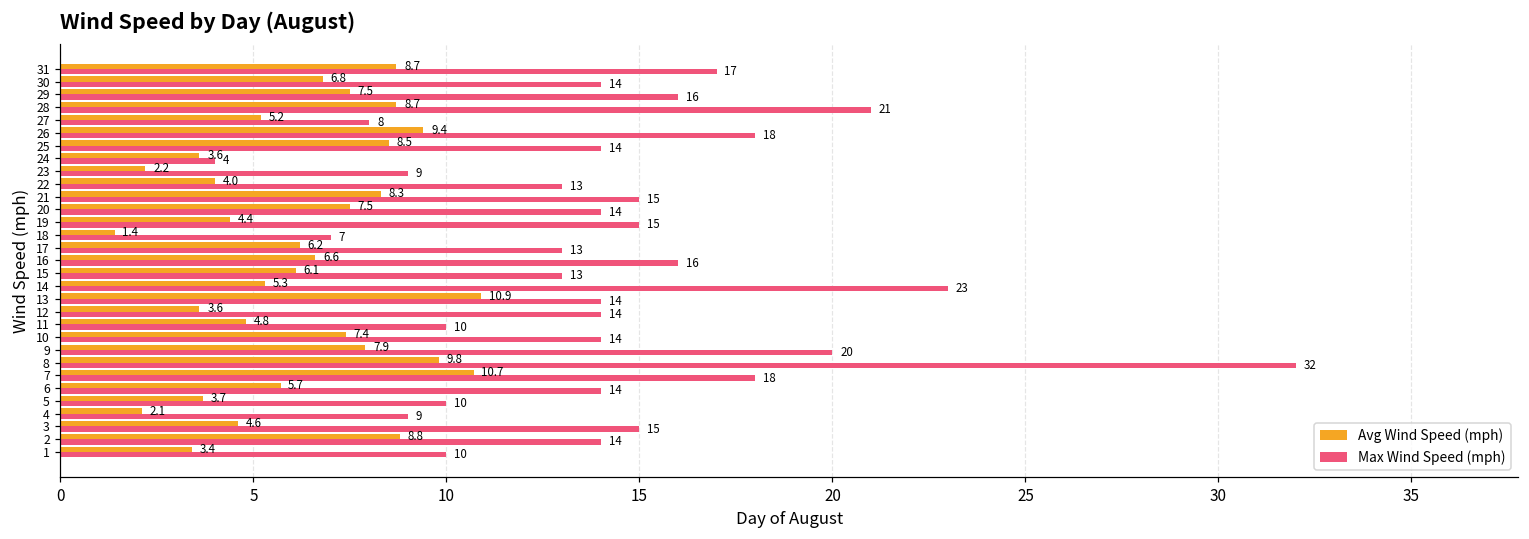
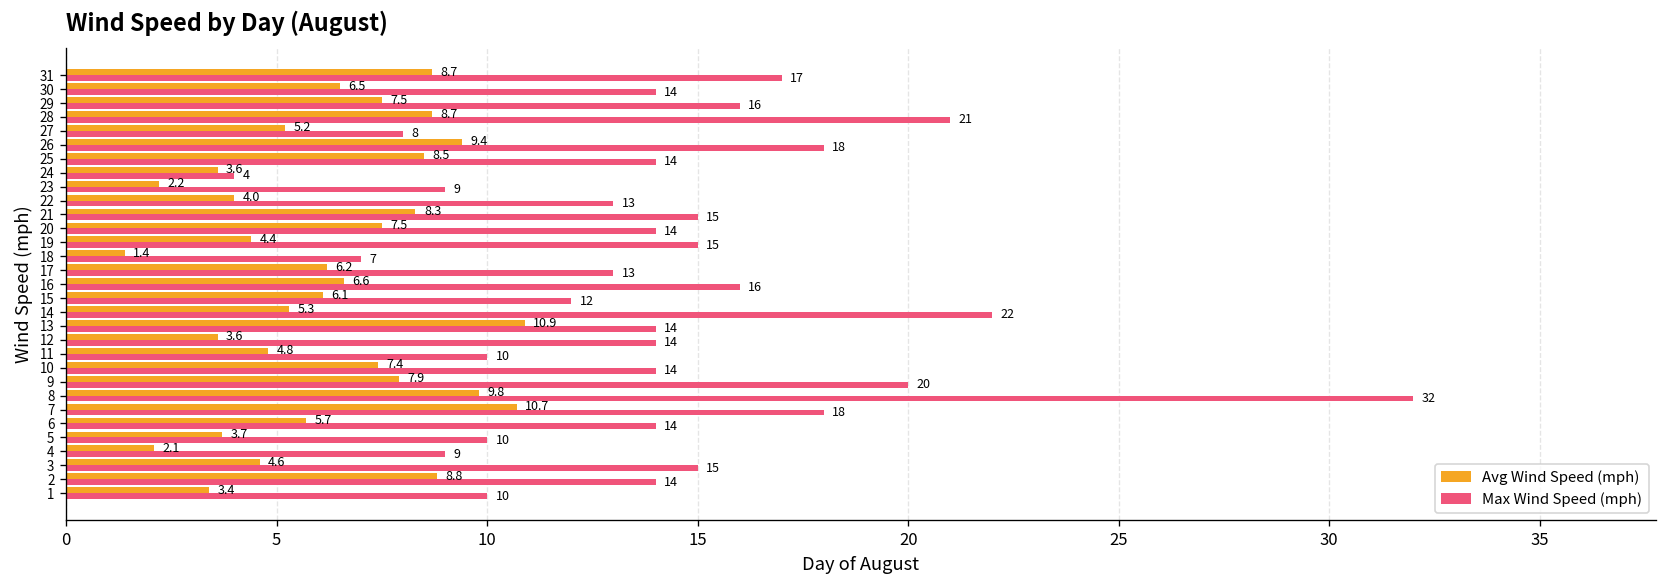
Avg Wind Speed (mph), 30: 6.8 -> 6.5
Max Wind Speed (mph), 15: 13 -> 12
Max Wind Speed (mph), 14: 23 -> 22
